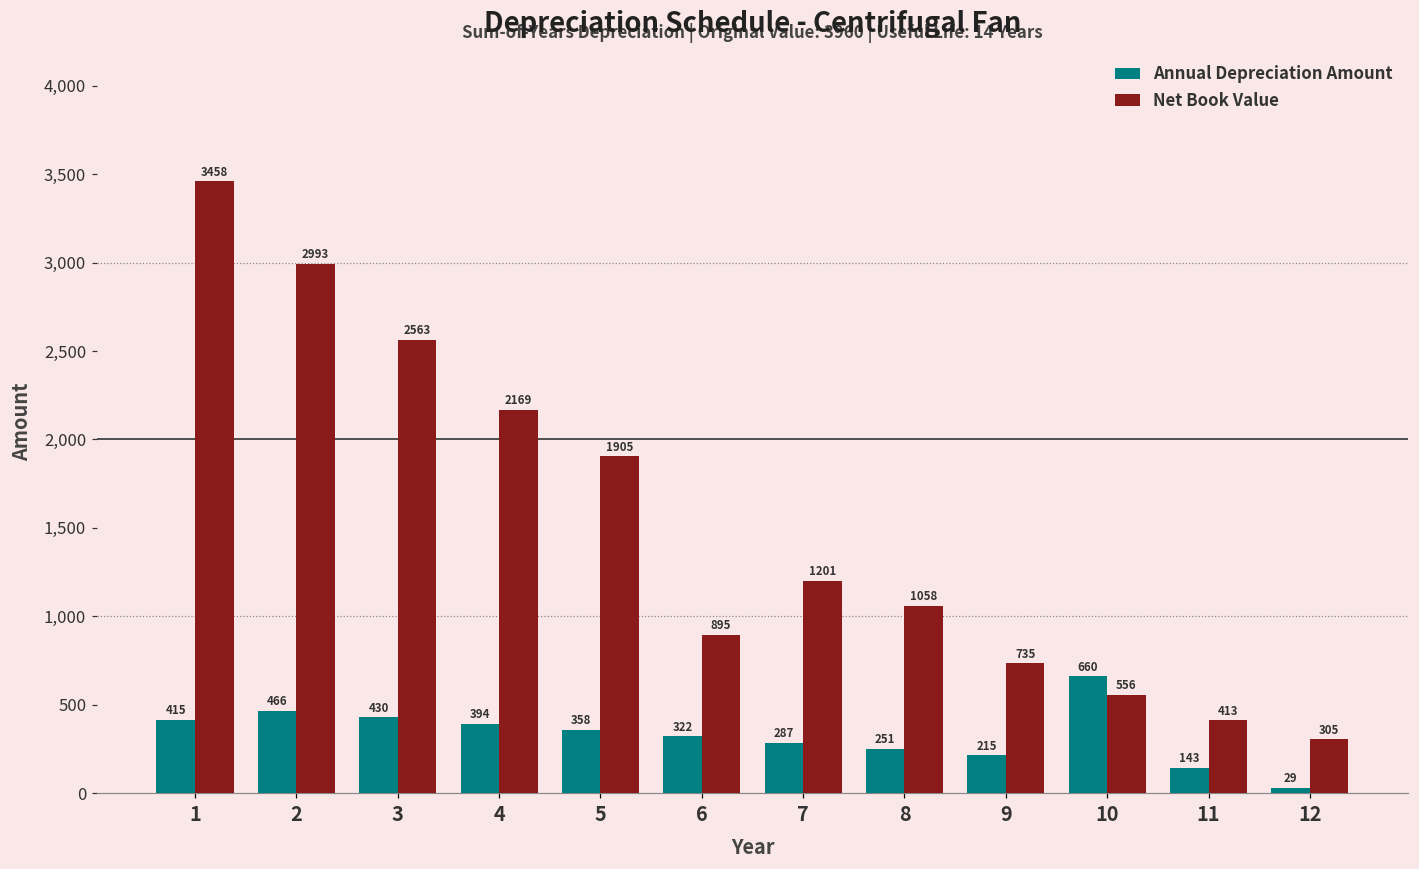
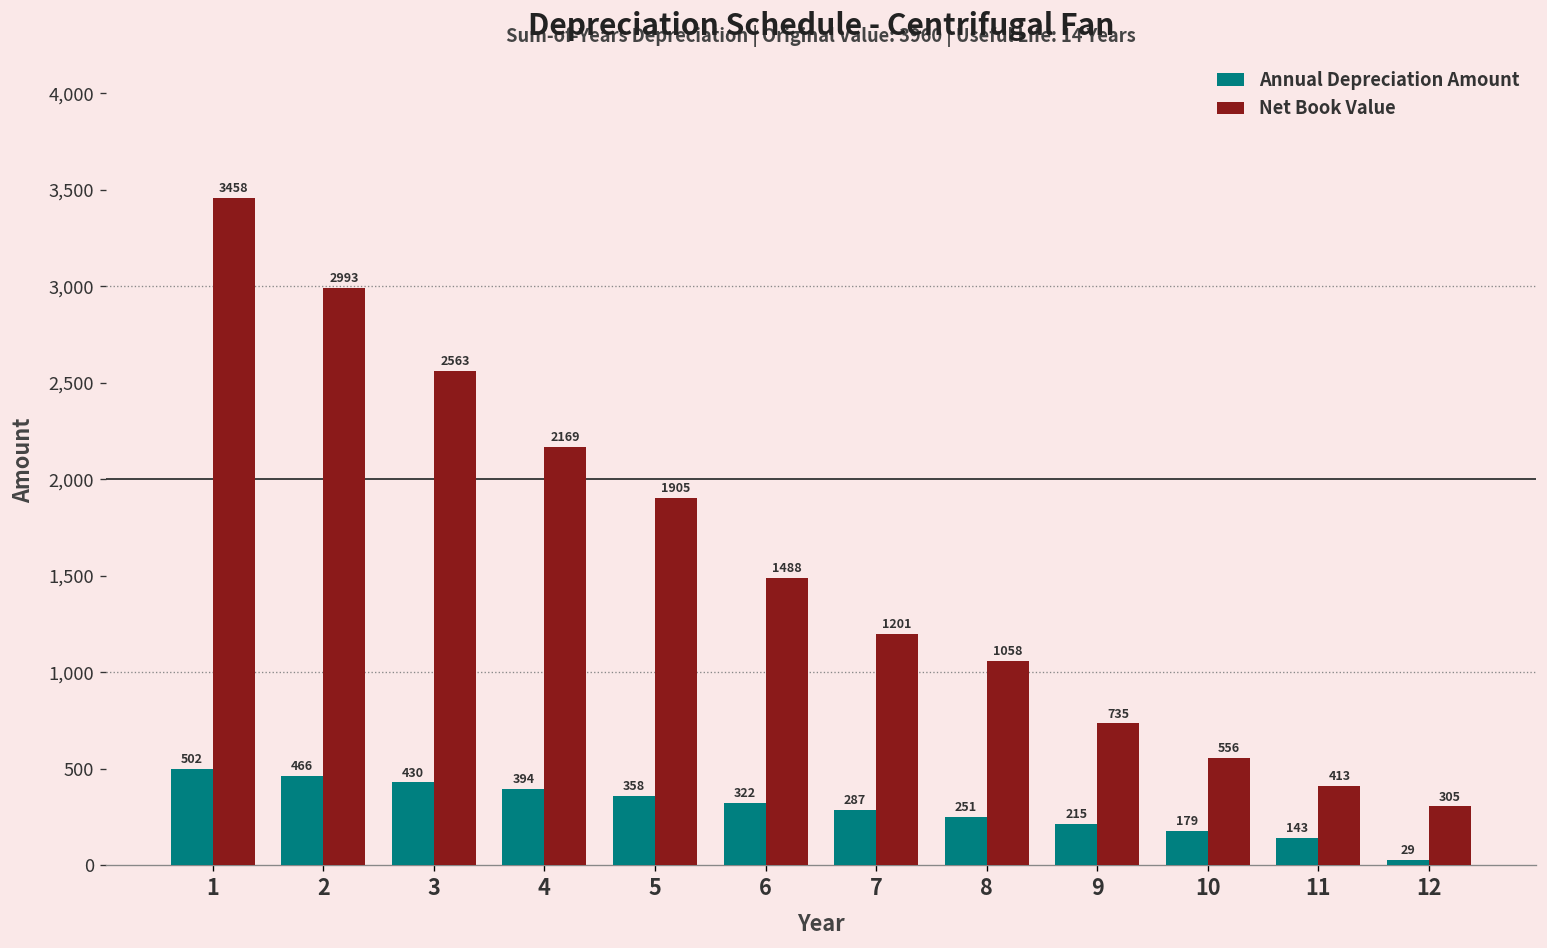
Annual Depreciation Amount, 1: 415 -> 502
Net Book Value, 6: 895 -> 1488
Annual Depreciation Amount, 10: 660 -> 179
